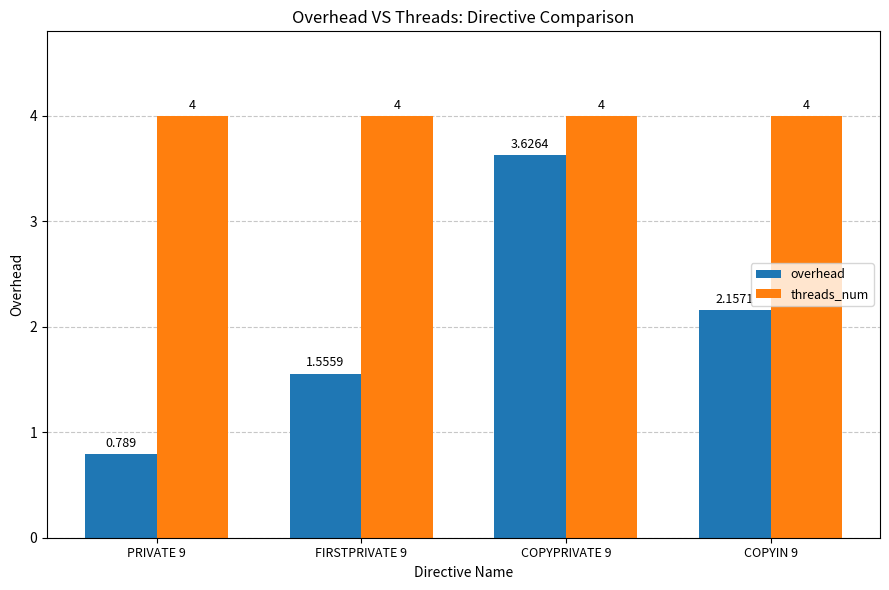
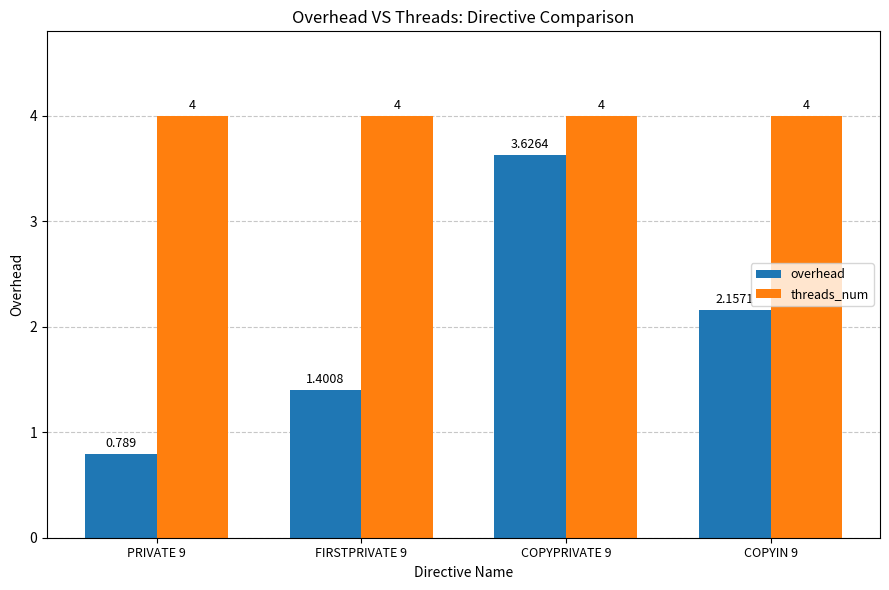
overhead, FIRSTPRIVATE 9: 1.5559 -> 1.4008
